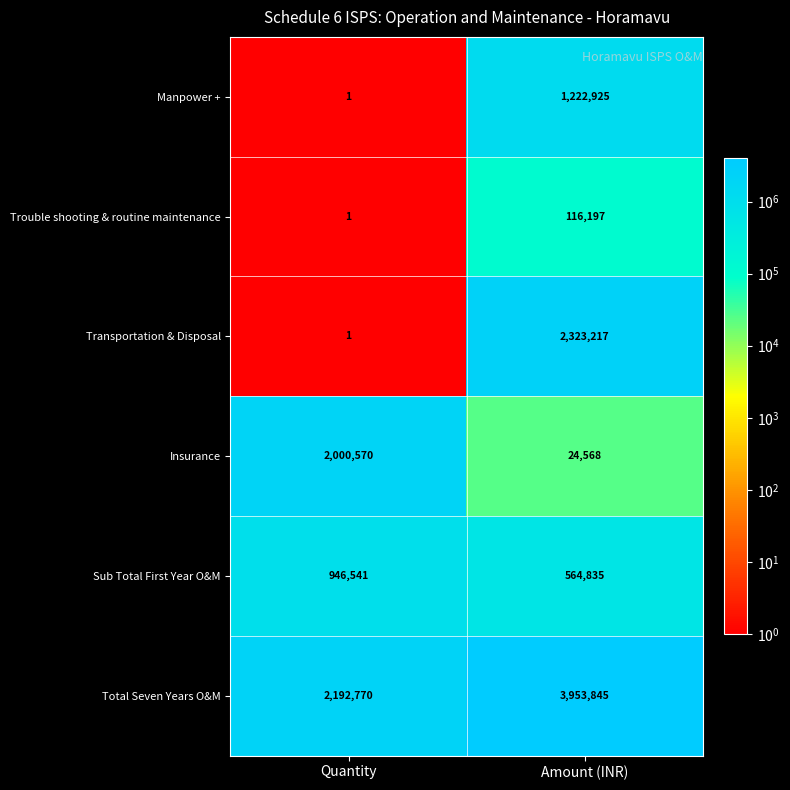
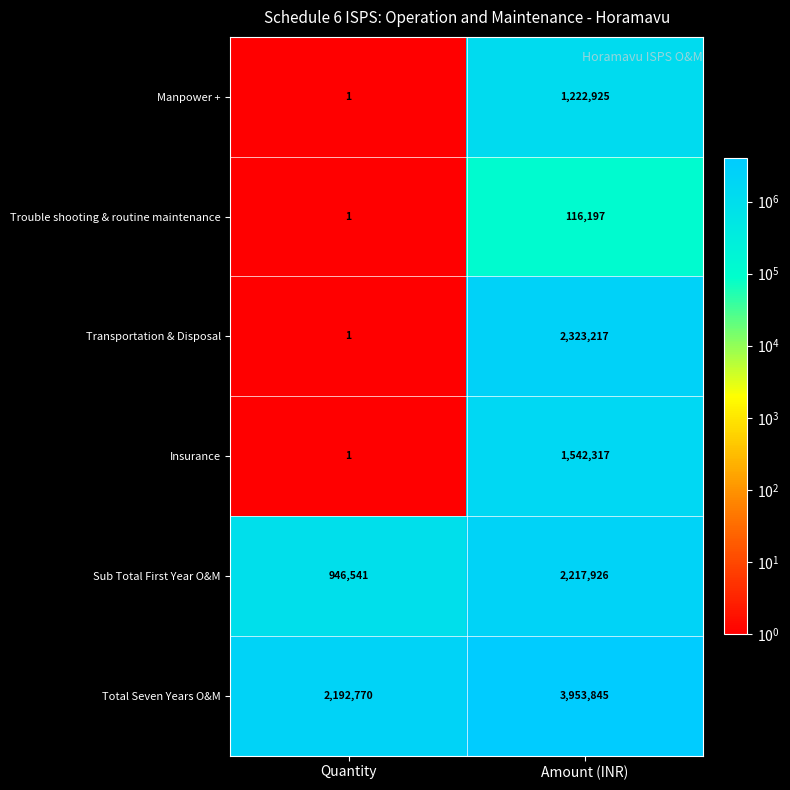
Insurance, Quantity: 2,000,570 -> 1
Insurance, Amount (INR): 24,568 -> 1,542,317
Sub Total First Year O&M, Amount (INR): 564,835 -> 2,217,926
